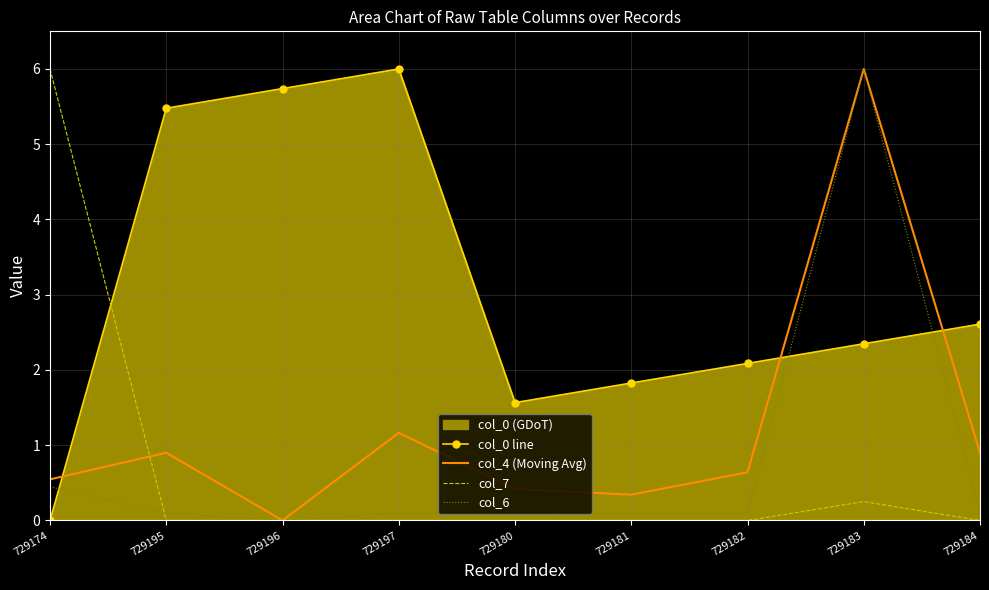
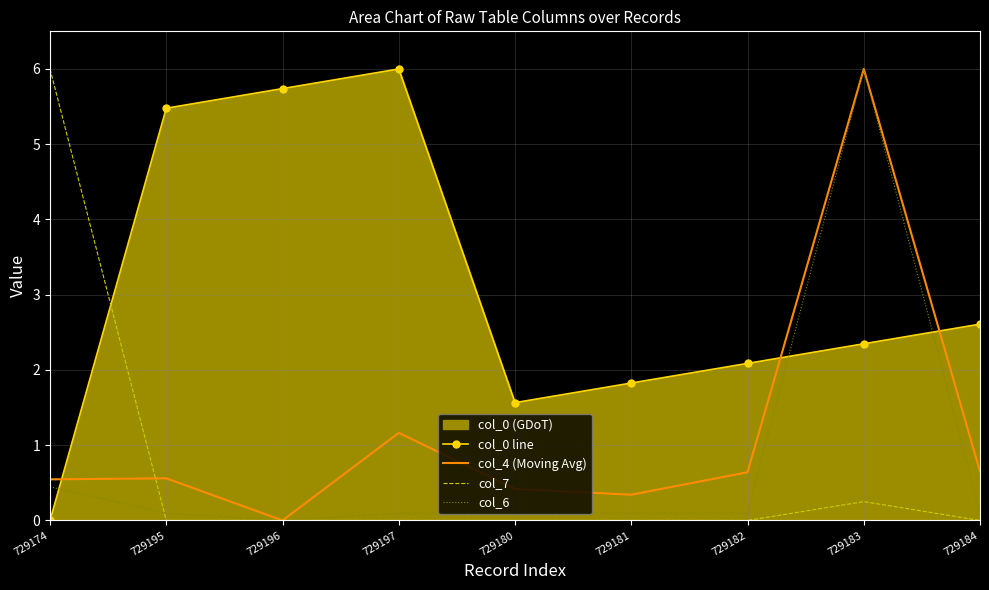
col_4 (Moving Avg), 729195: 0.9 -> 0.6
col_4 (Moving Avg), 729184: 0.9 -> 0.7
